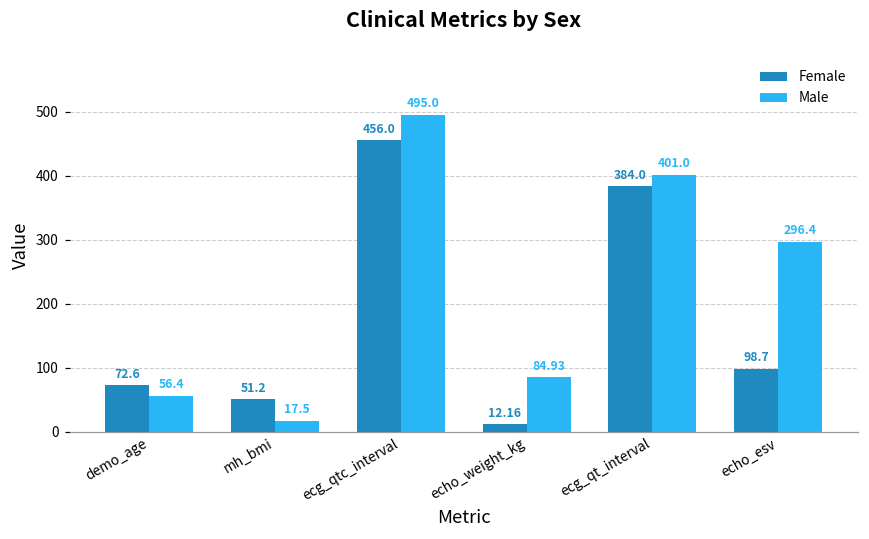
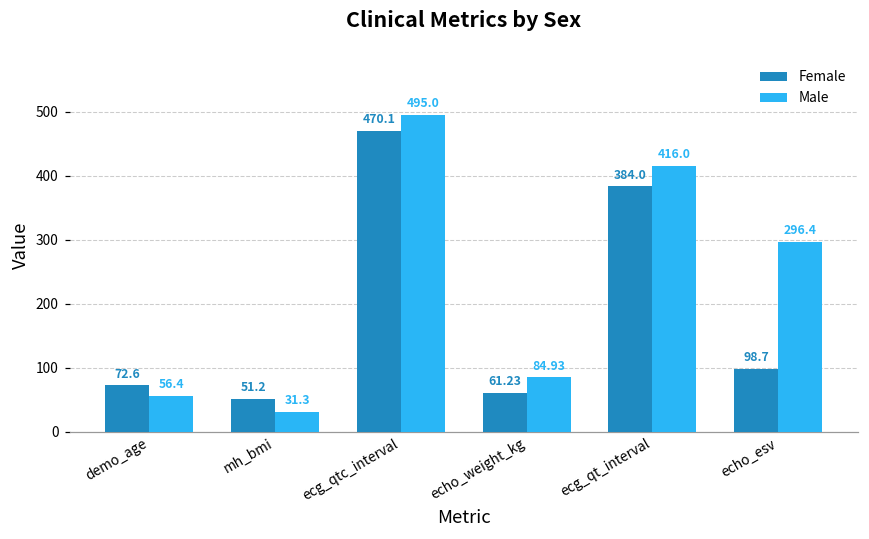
Male, mh_bmi: 17.5 -> 31.3
Female, ecg_qtc_interval: 456.0 -> 470.1
Female, echo_weight_kg: 12.16 -> 61.23
Male, ecg_qt_interval: 401.0 -> 416.0
